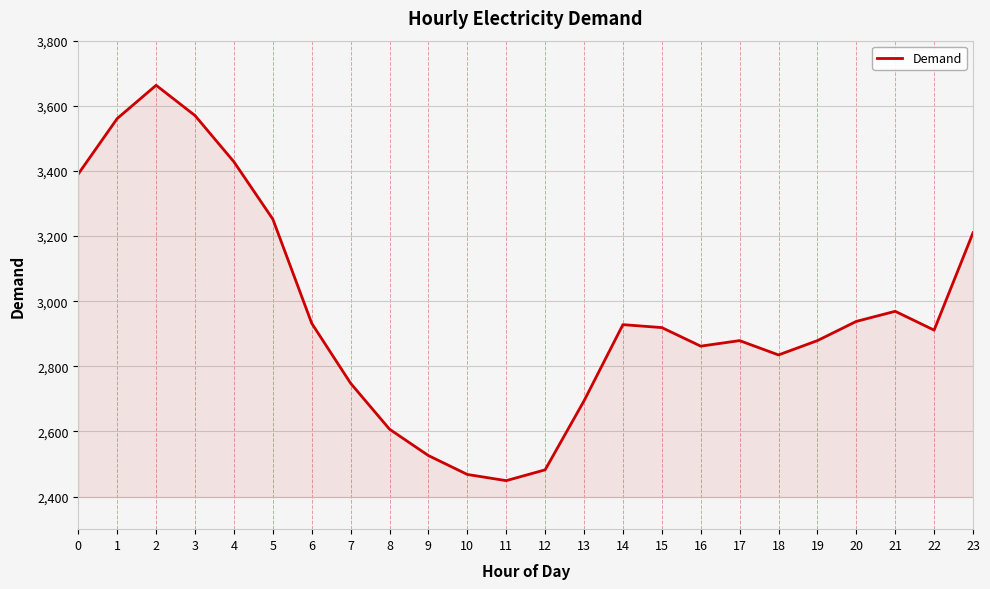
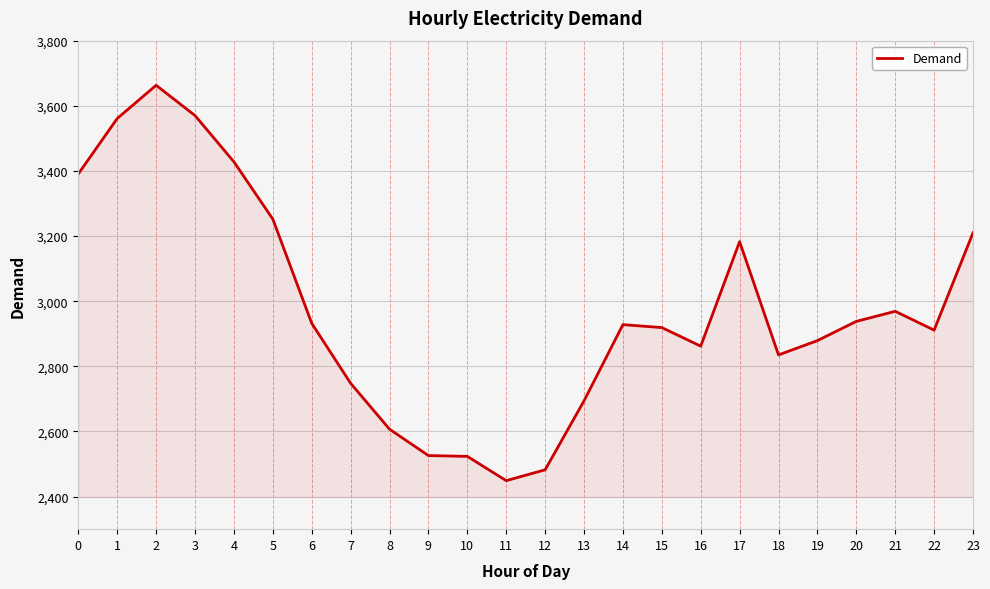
10: 2,470 -> 2,520
17: 2,880 -> 3,180
